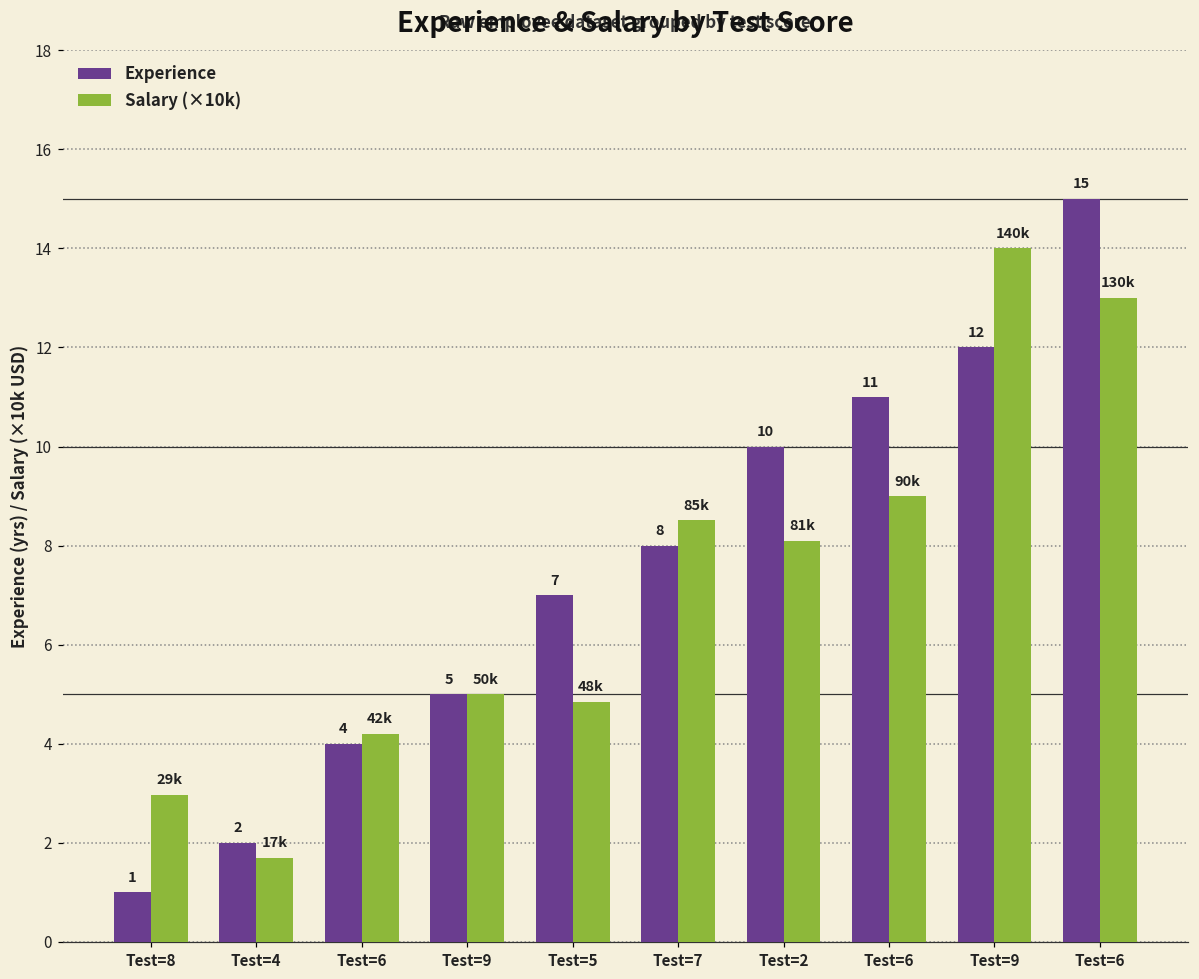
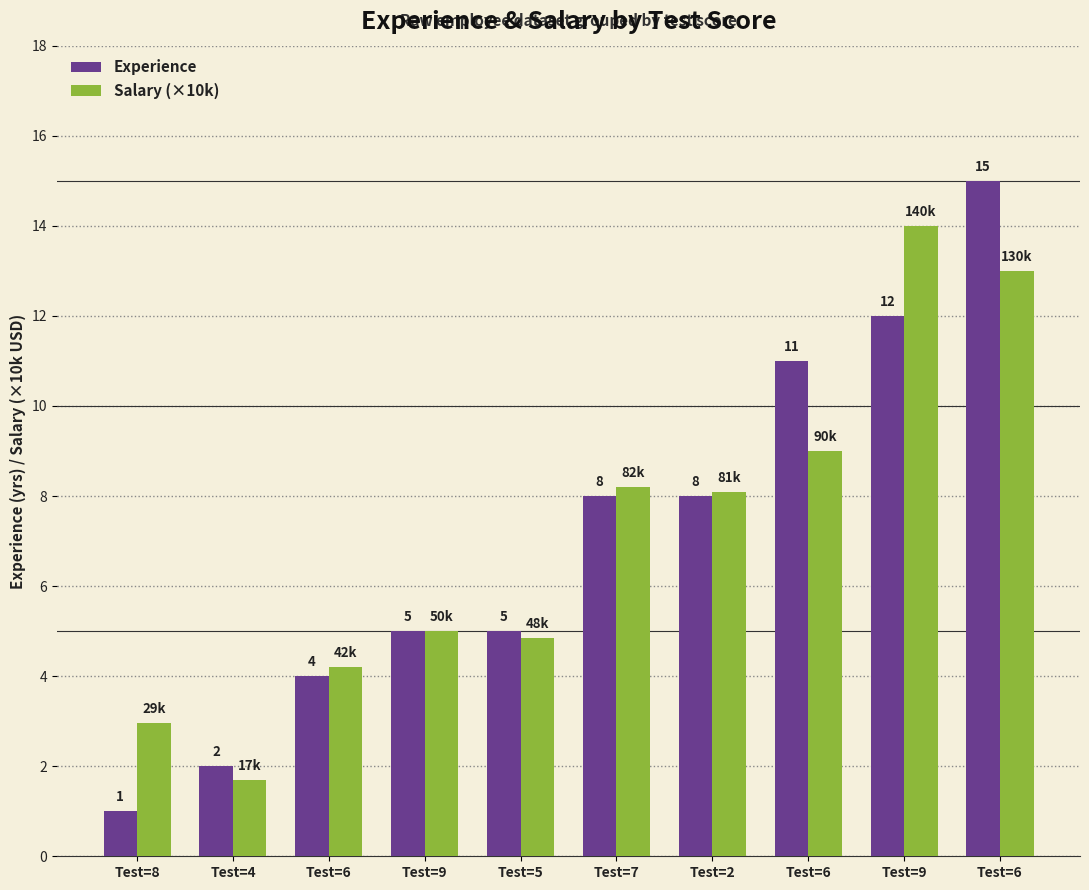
Experience, Test=5: 7 -> 5
Salary (×10k), Test=7: 85k -> 82k
Experience, Test=2: 10 -> 8
